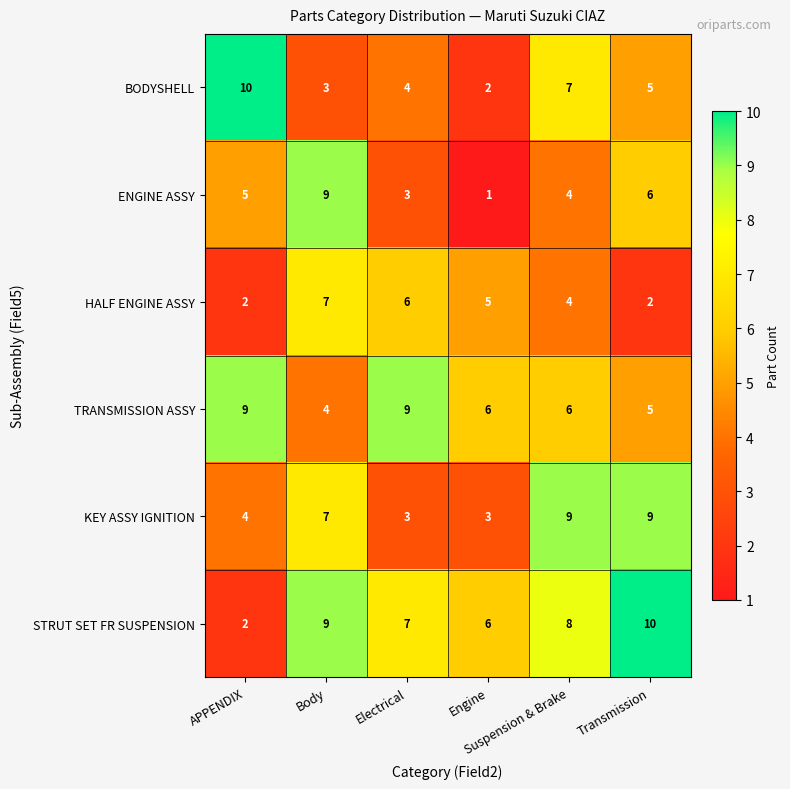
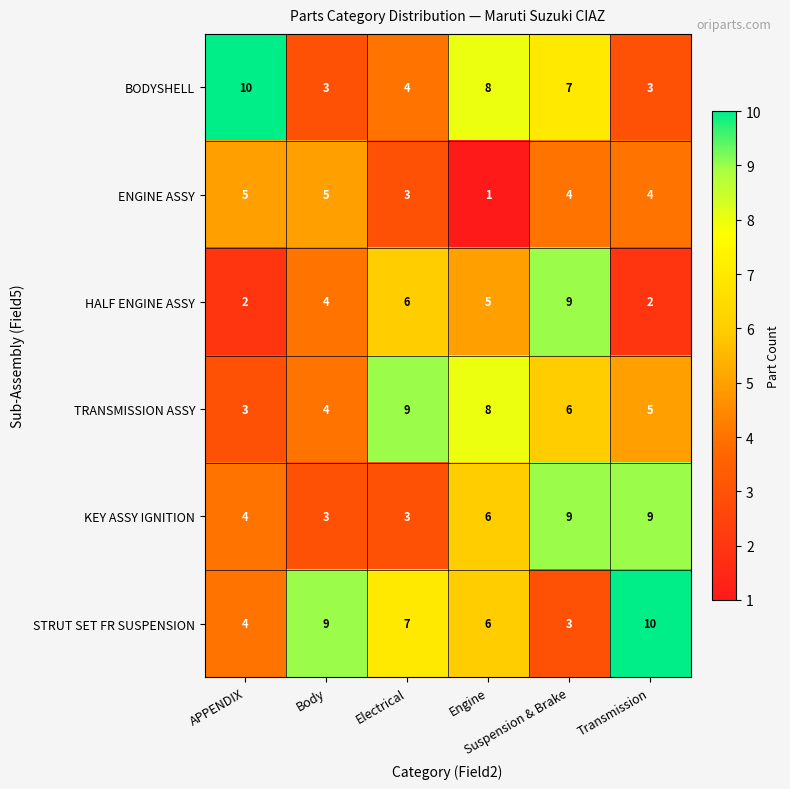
BODYSHELL, Engine: 2 -> 8
BODYSHELL, Transmission: 5 -> 3
ENGINE ASSY, Body: 9 -> 5
ENGINE ASSY, Transmission: 6 -> 4
HALF ENGINE ASSY, Body: 7 -> 4
HALF ENGINE ASSY, Suspension & Brake: 4 -> 9
TRANSMISSION ASSY, APPENDIX: 9 -> 3
TRANSMISSION ASSY, Engine: 6 -> 8
KEY ASSY IGNITION, Body: 7 -> 3
KEY ASSY IGNITION, Engine: 3 -> 6
STRUT SET FR SUSPENSION, APPENDIX: 2 -> 4
STRUT SET FR SUSPENSION, Suspension & Brake: 8 -> 3
